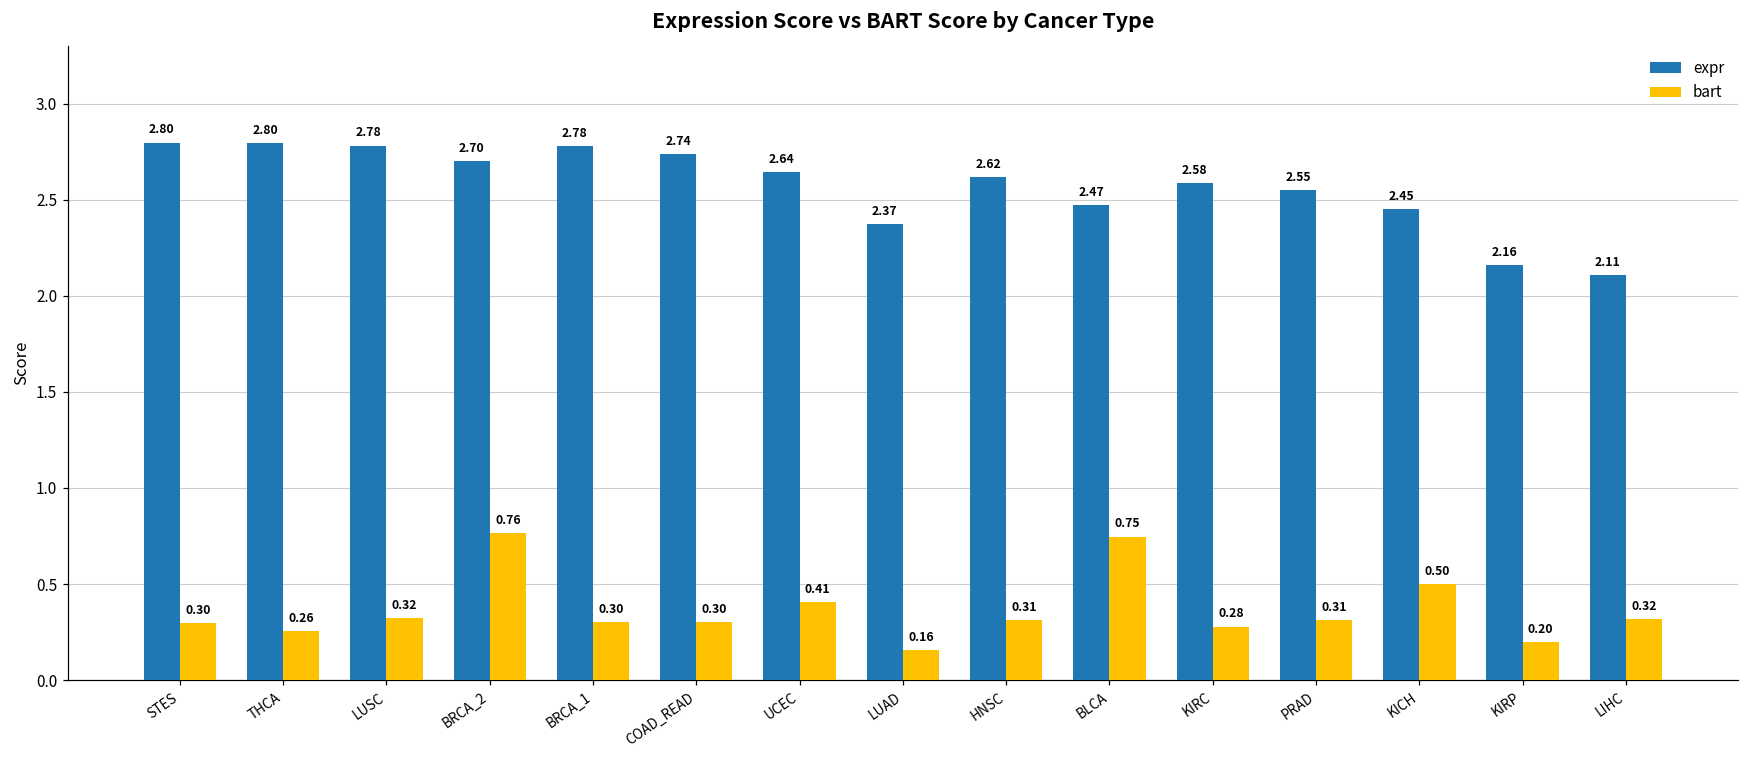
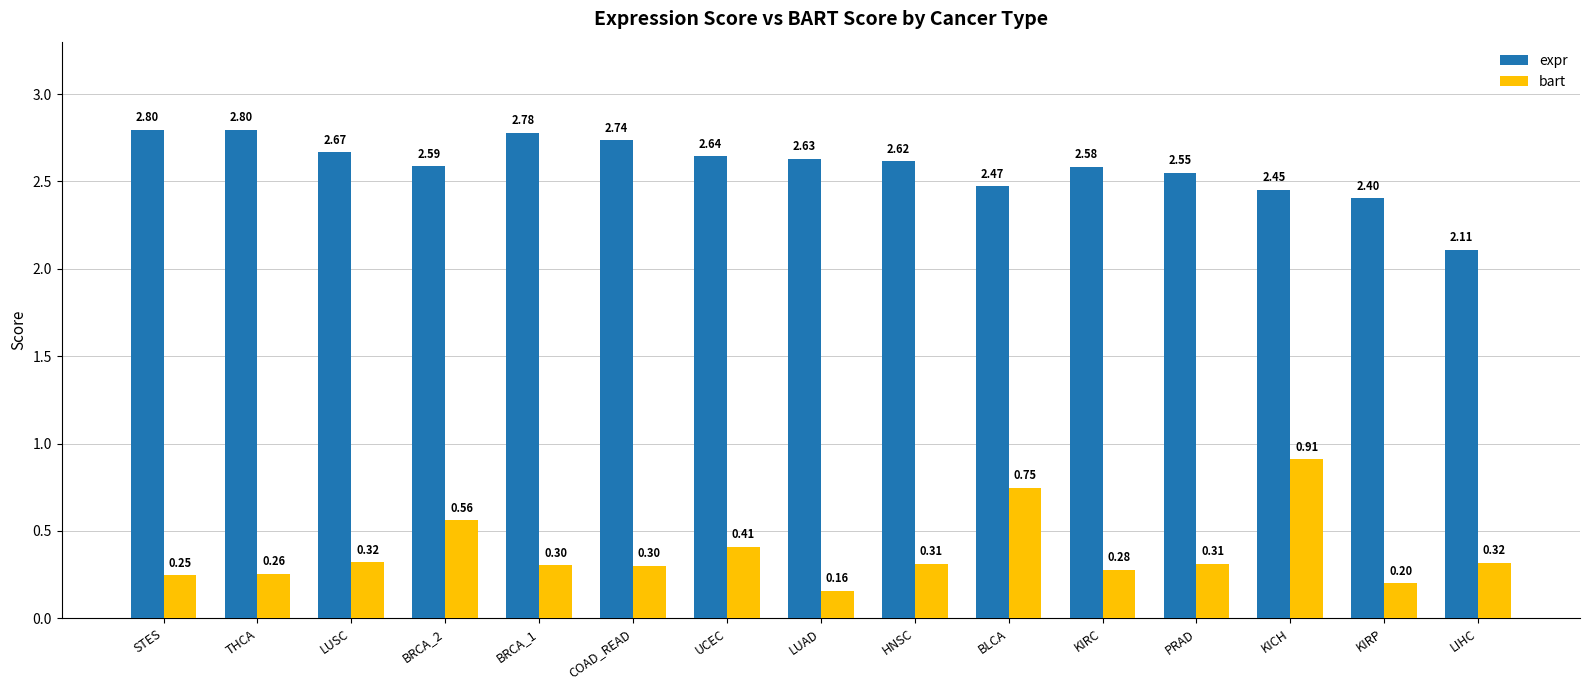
bart, STES: 0.30 -> 0.25
expr, LUSC: 2.78 -> 2.67
expr, BRCA_2: 2.70 -> 2.59
bart, BRCA_2: 0.76 -> 0.56
expr, LUAD: 2.37 -> 2.63
bart, KICH: 0.50 -> 0.91
expr, KIRP: 2.16 -> 2.40
